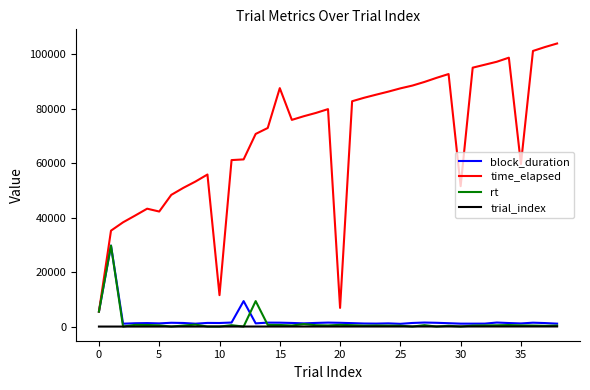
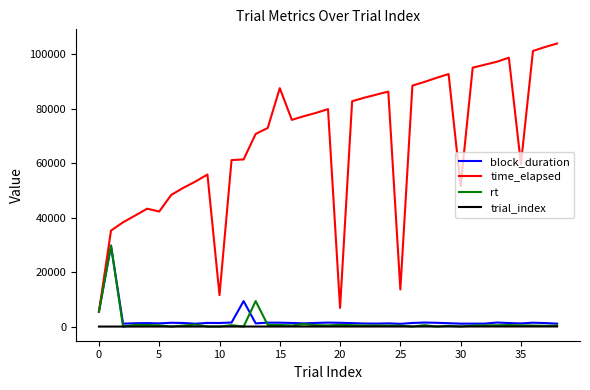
time_elapsed, 25: 88000 -> 14000
